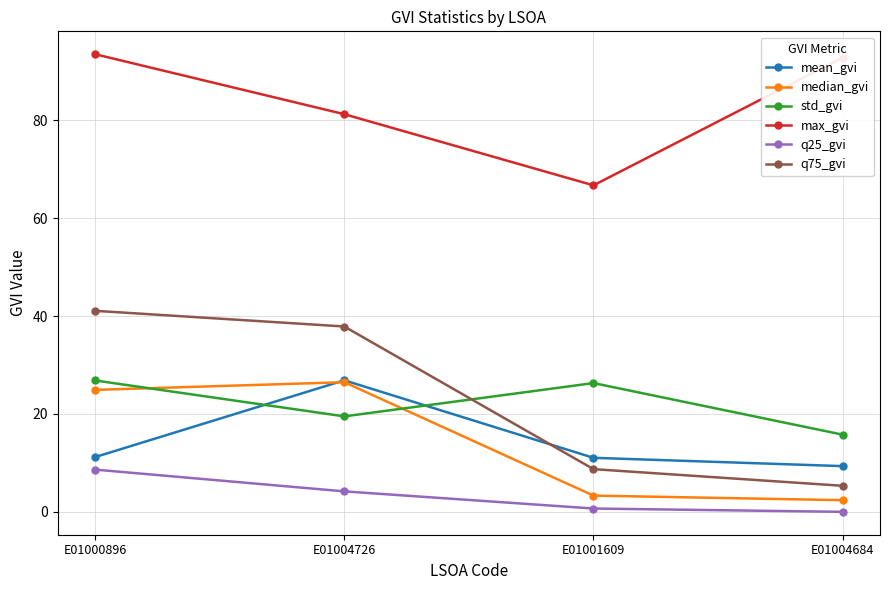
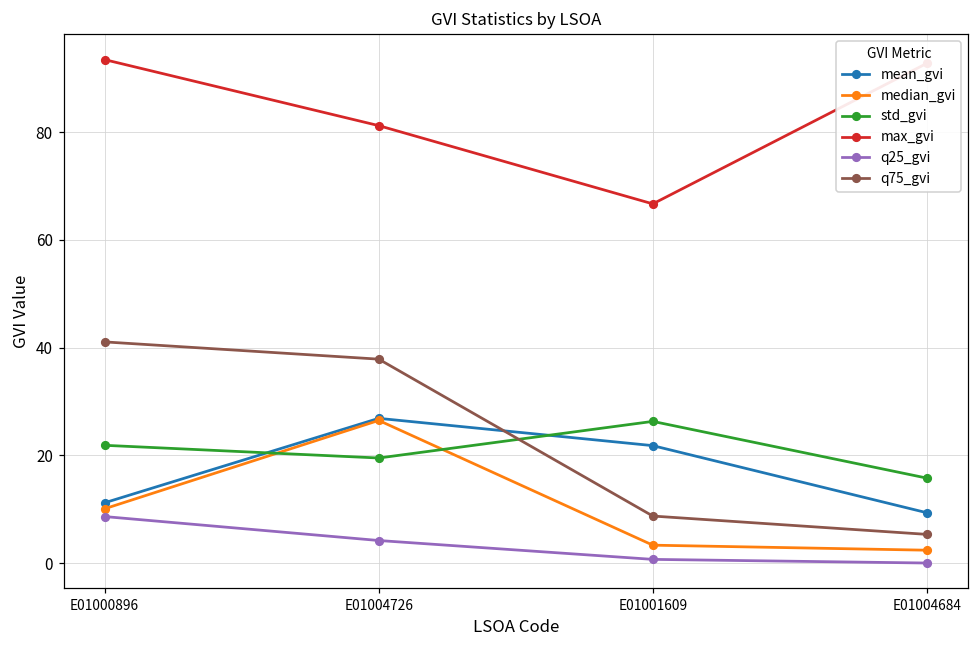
median_gvi, E01000896: 25 -> 10
std_gvi, E01000896: 27 -> 22
mean_gvi, E01001609: 11 -> 22
